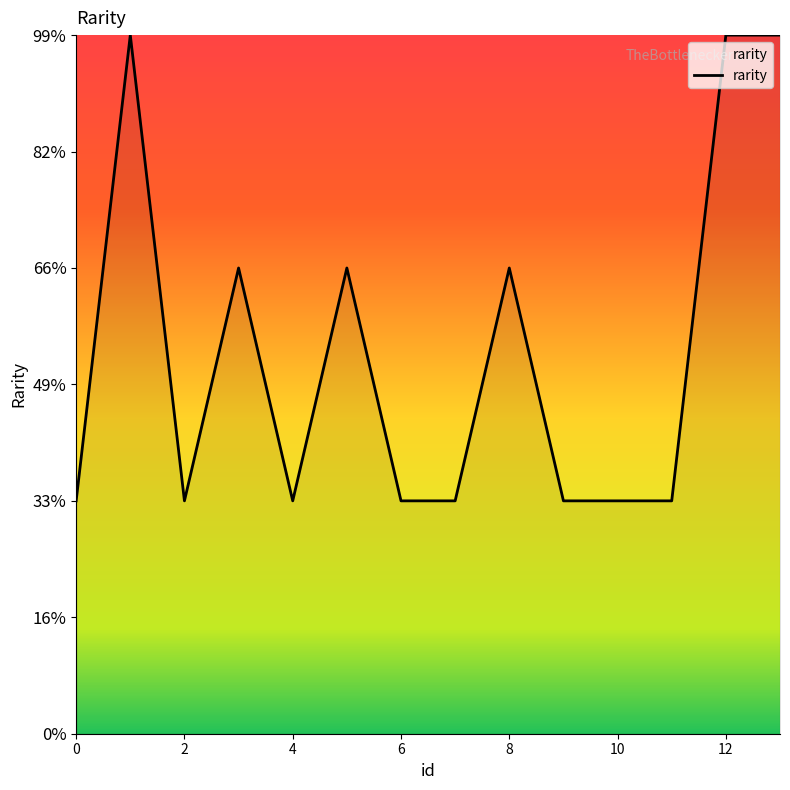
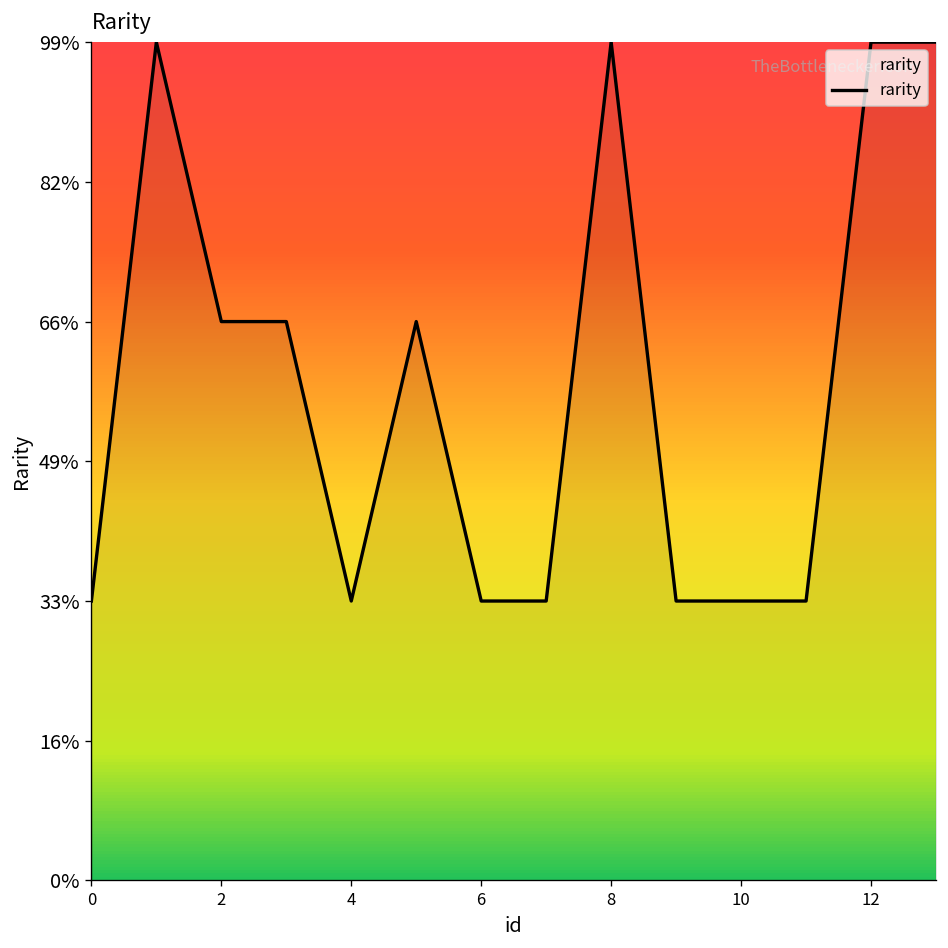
2: 33% -> 66%
8: 66% -> 99%
